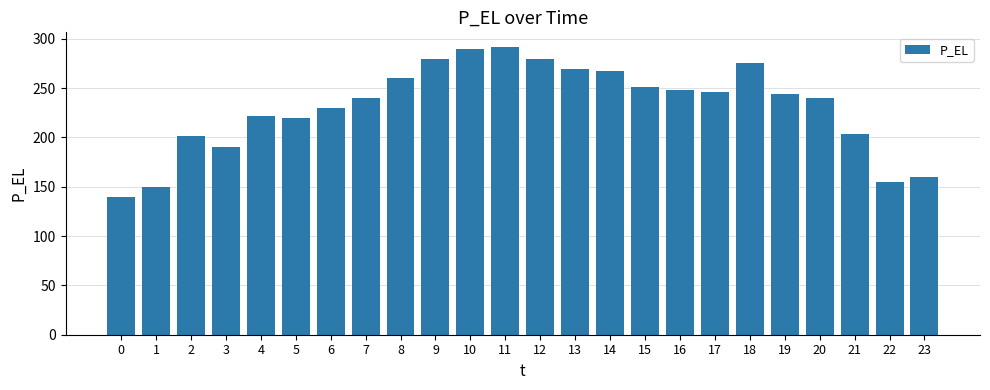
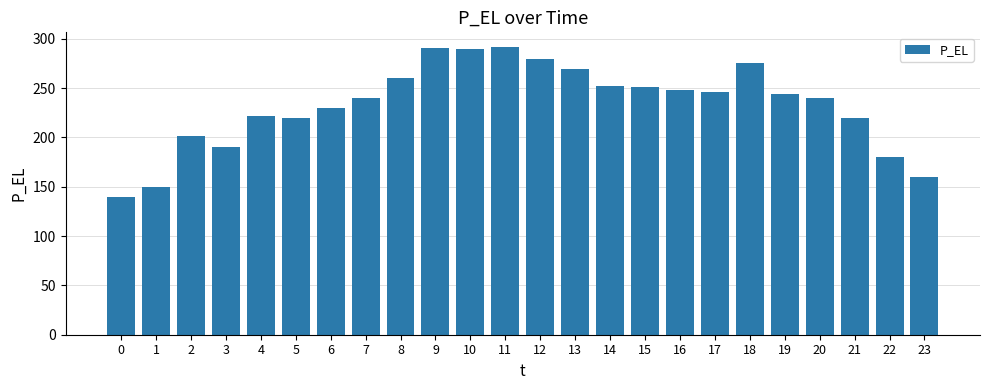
9: 280 -> 290
14: 270 -> 250
21: 200 -> 220
22: 150 -> 180
